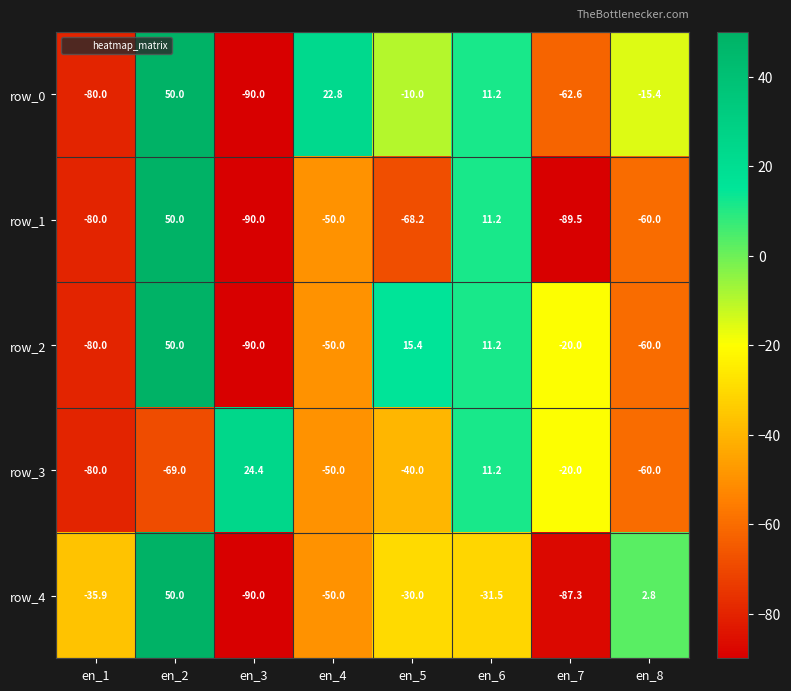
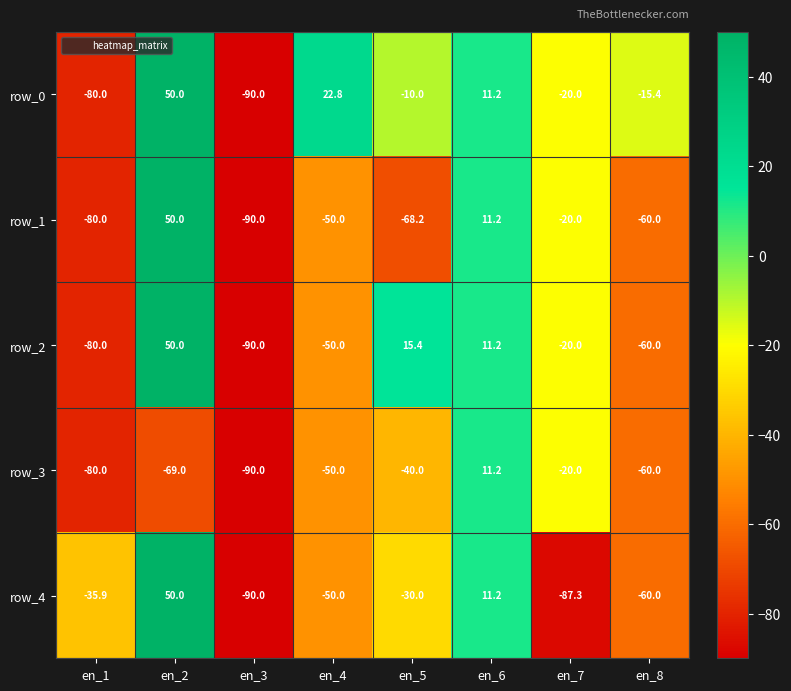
row_0, en_7: -62.6 -> -20.0
row_1, en_7: -89.5 -> -20.0
row_3, en_3: 24.4 -> -90.0
row_4, en_6: -31.5 -> 11.2
row_4, en_8: 2.8 -> -60.0
